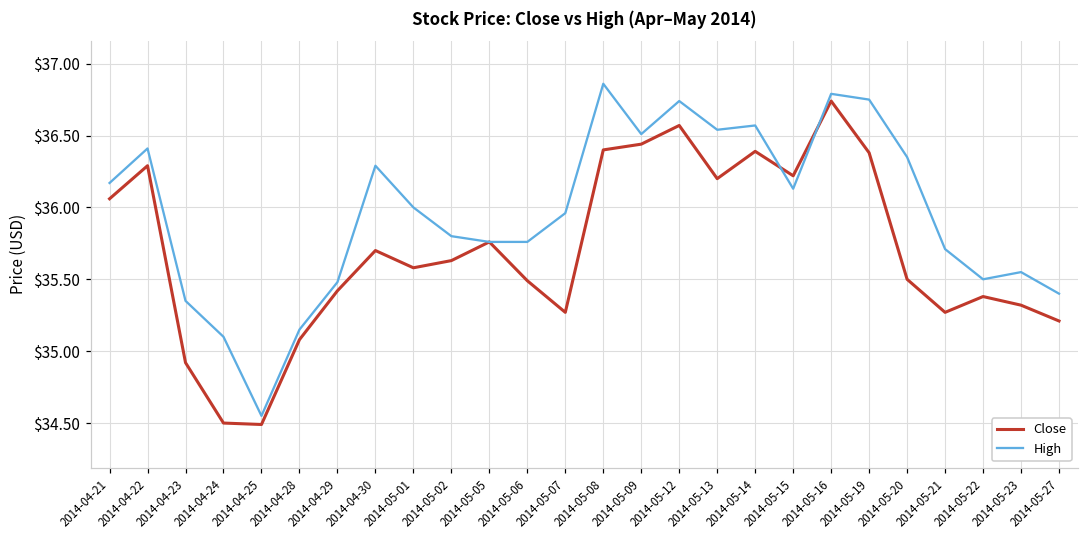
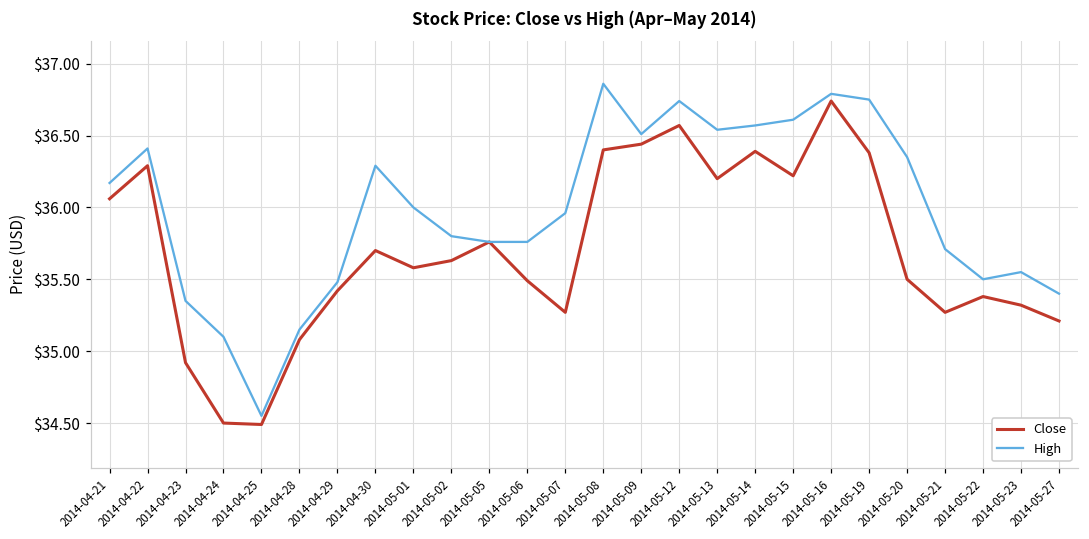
High, 2014-05-15: $36.13 -> $36.61
